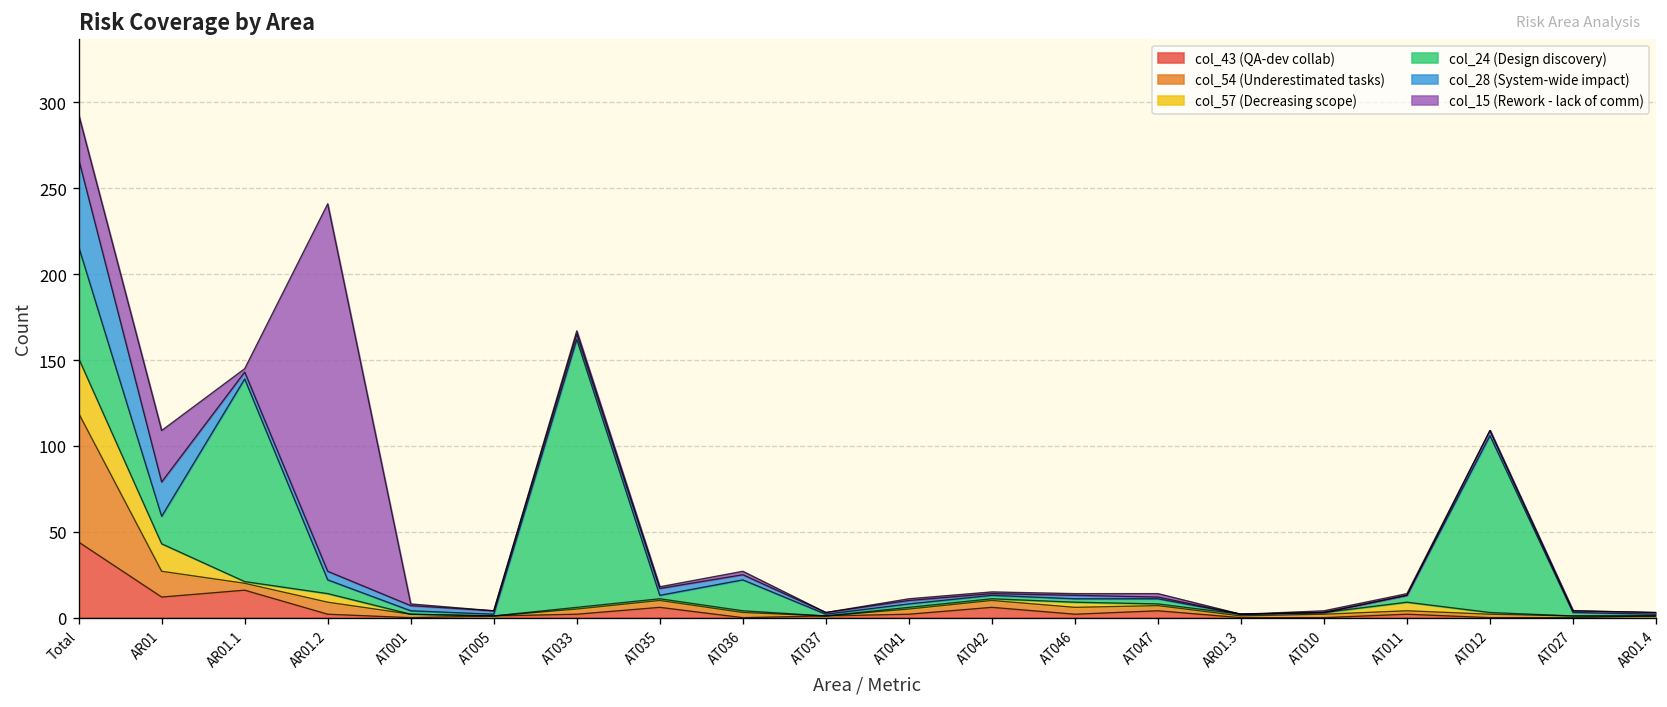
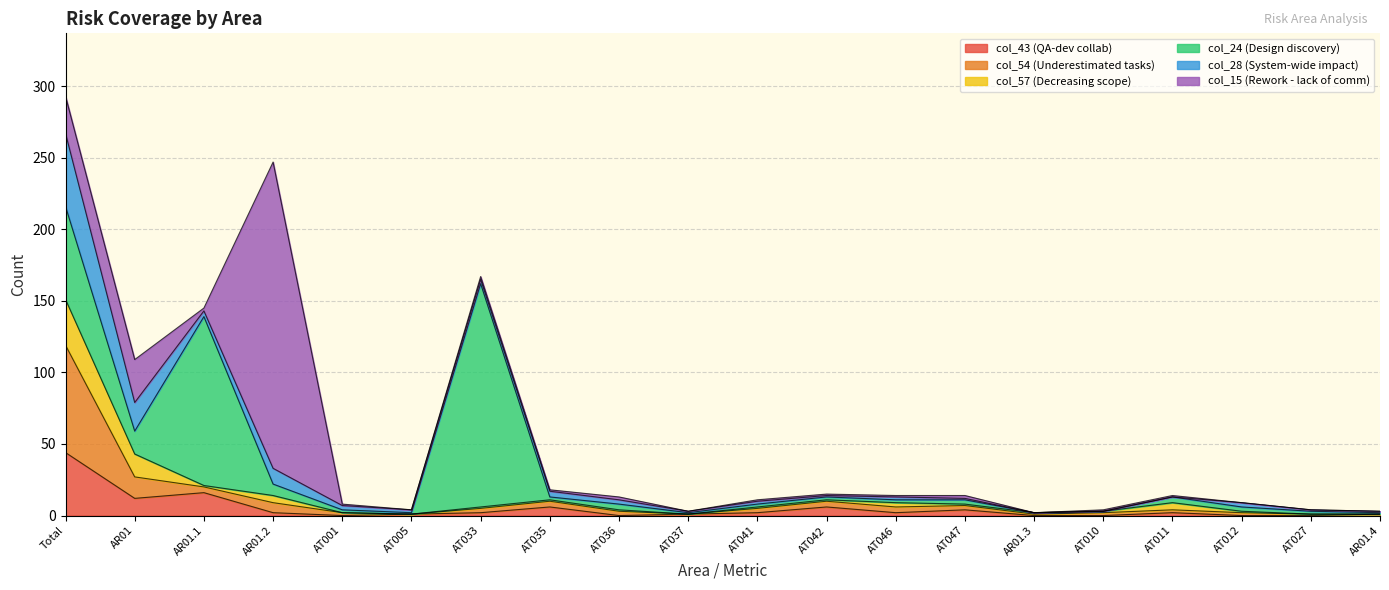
col_28 (System-wide impact), AR01.2: 5 -> 11
col_24 (Design discovery), AT036: 18 -> 4
col_24 (Design discovery), AT012: 103 -> 3
